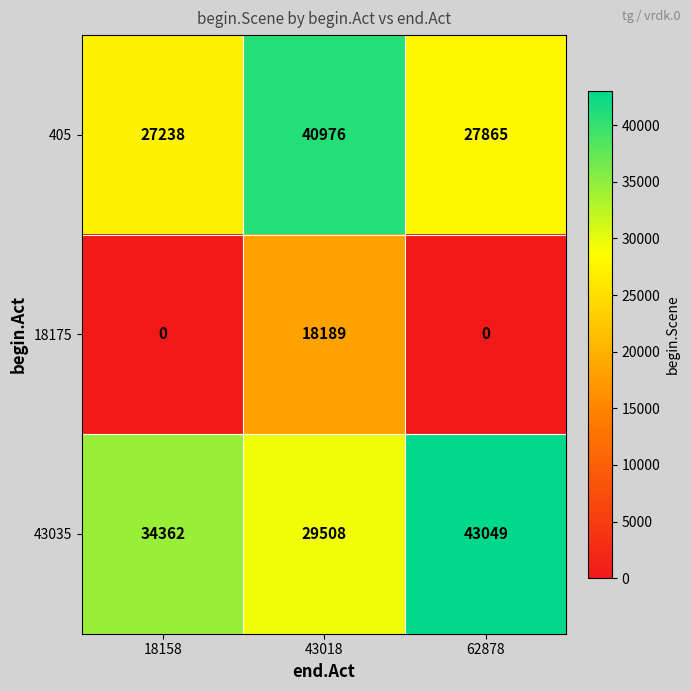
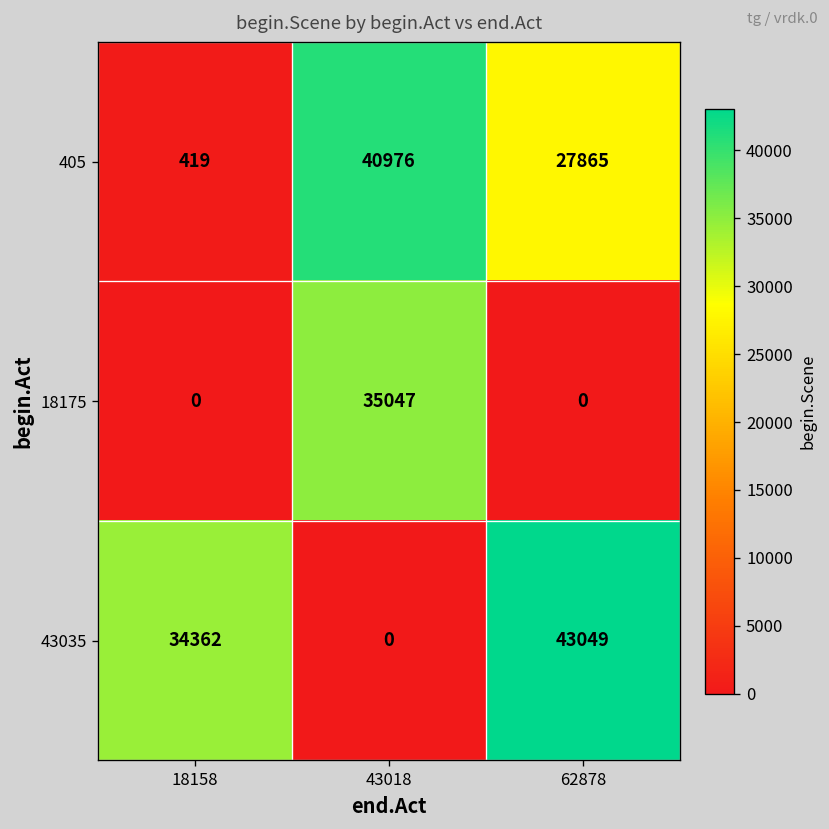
405, 18158: 27238 -> 419
18175, 43018: 18189 -> 35047
43035, 43018: 29508 -> 0
